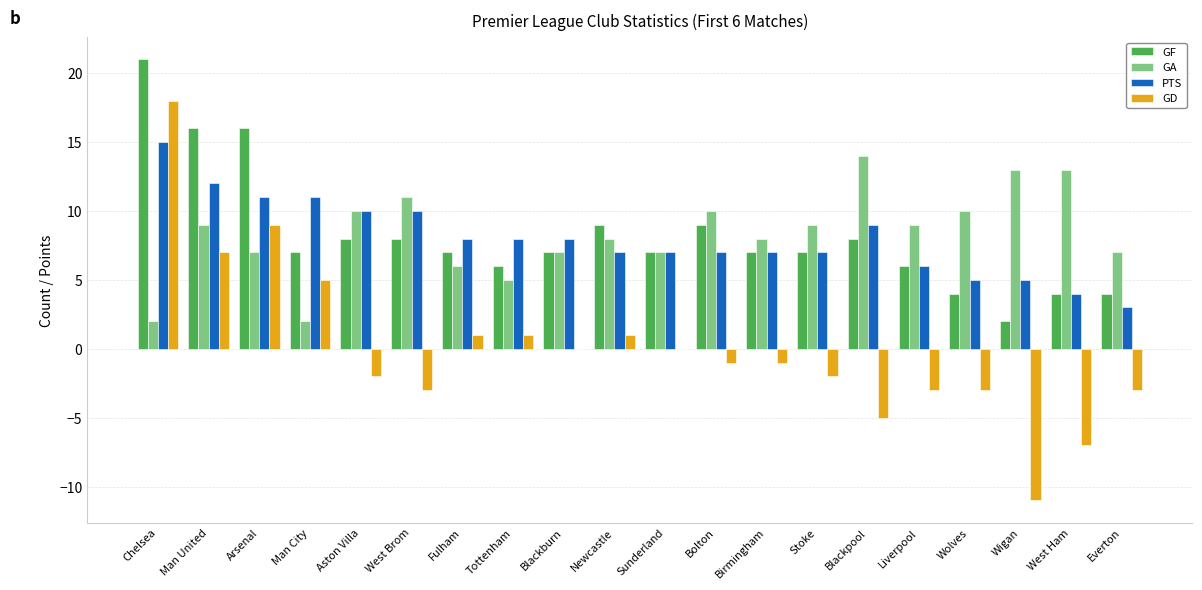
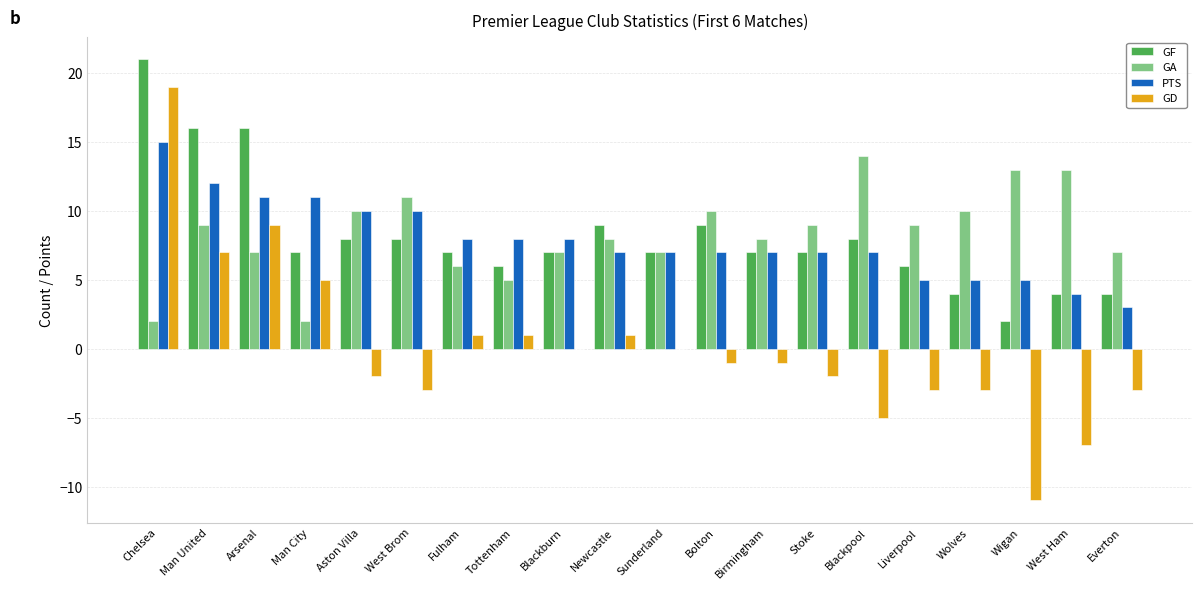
GD, Chelsea: 18 -> 19
PTS, Blackpool: 9 -> 7
PTS, Liverpool: 6 -> 5
